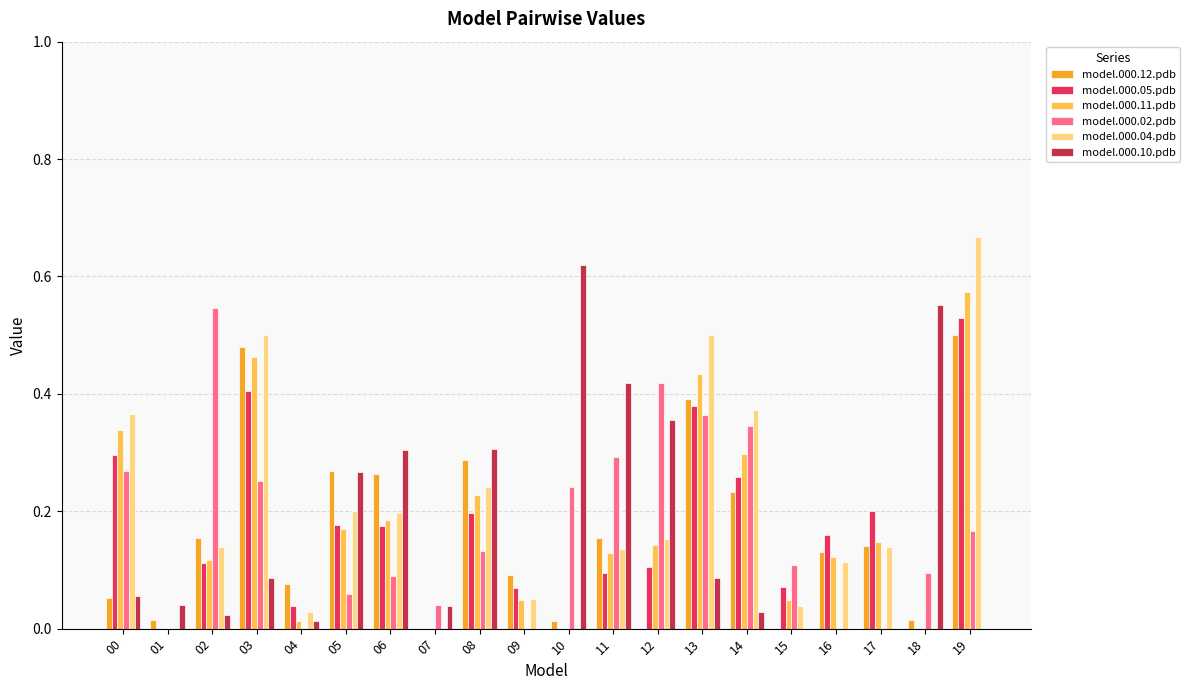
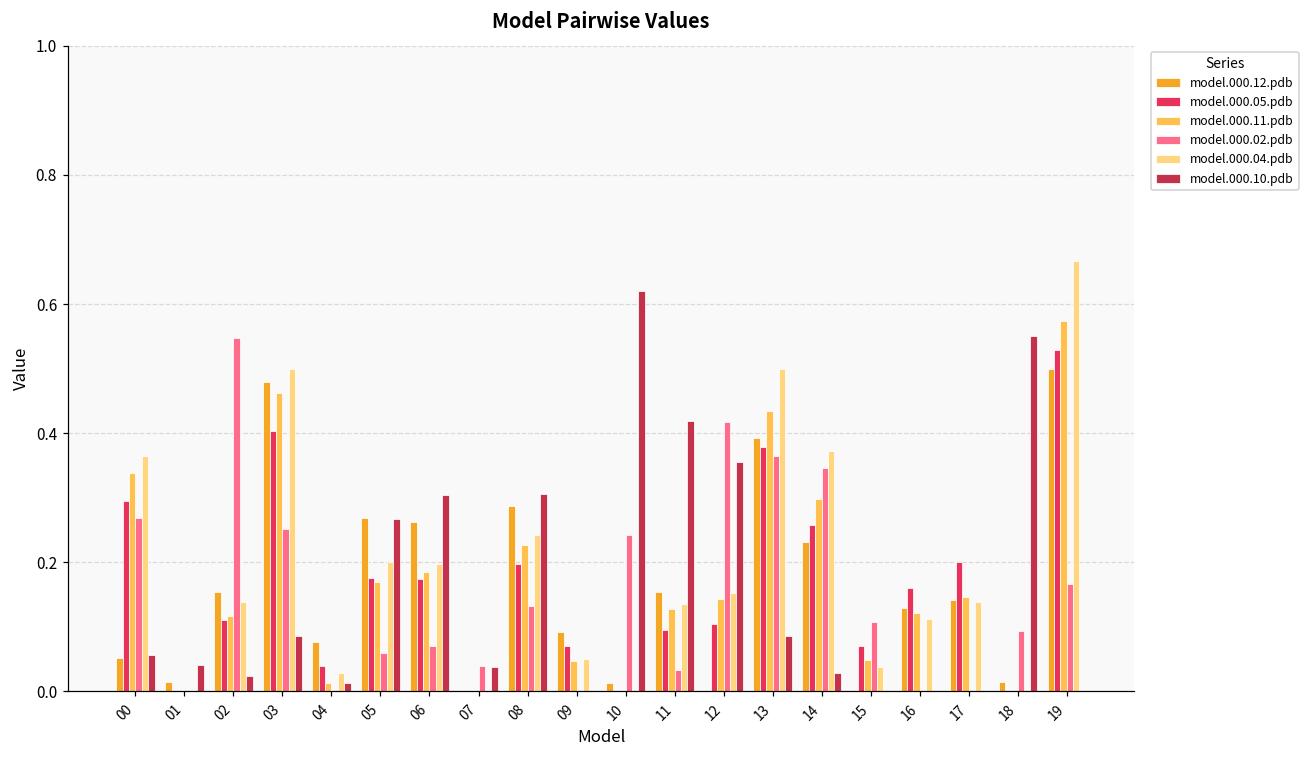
model.000.02.pdb, 06: 0.09 -> 0.07
model.000.02.pdb, 11: 0.29 -> 0.03
